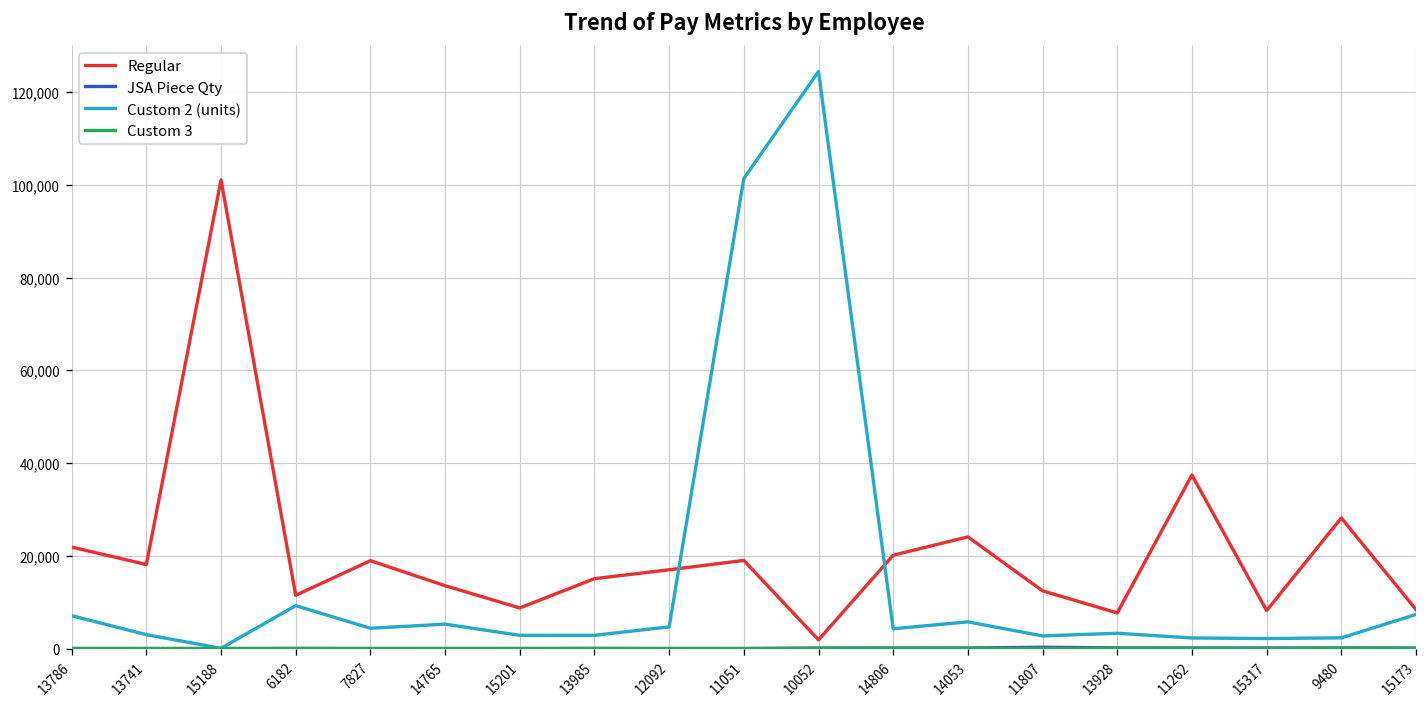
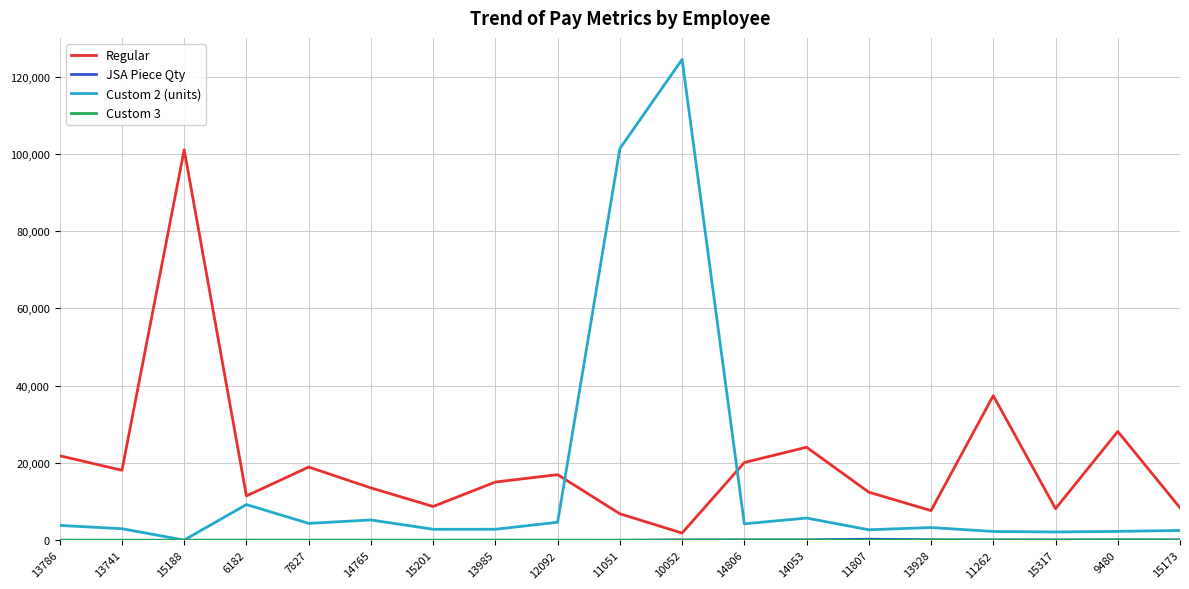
Custom 2 (units), 13786: 7,000 -> 4,000
Regular, 11051: 19,000 -> 7,000
Custom 2 (units), 15173: 7,000 -> 3,000
